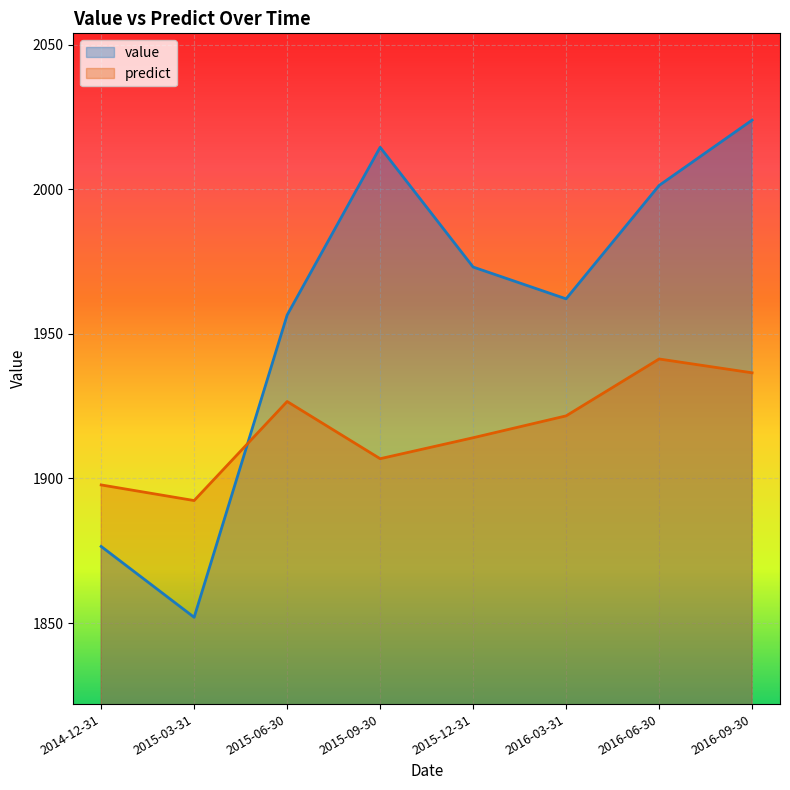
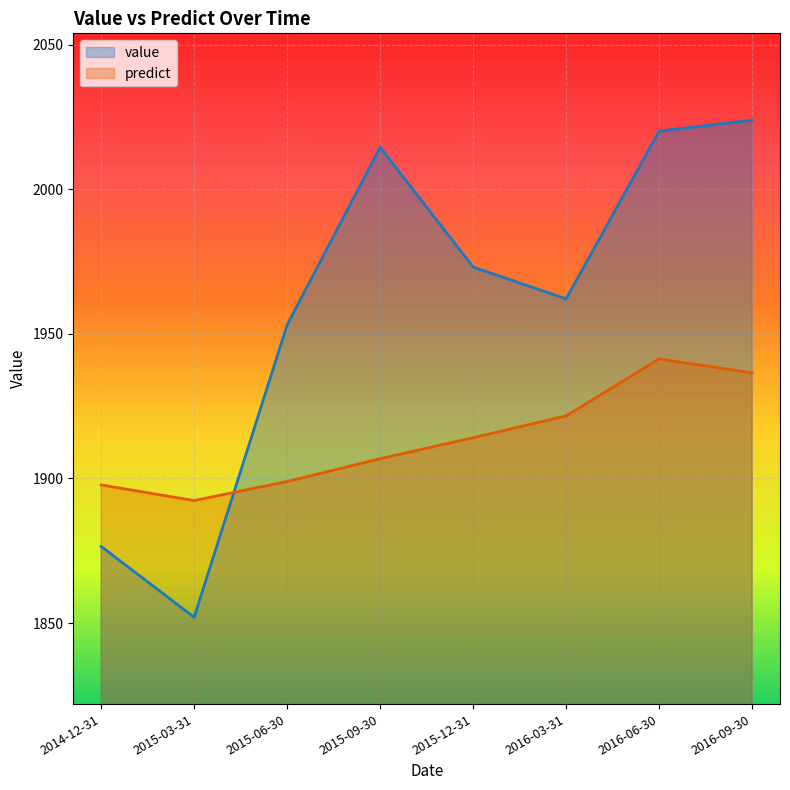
value, 2015-06-30: 1957 -> 1953
predict, 2015-06-30: 1927 -> 1899
value, 2016-06-30: 2001 -> 2020
